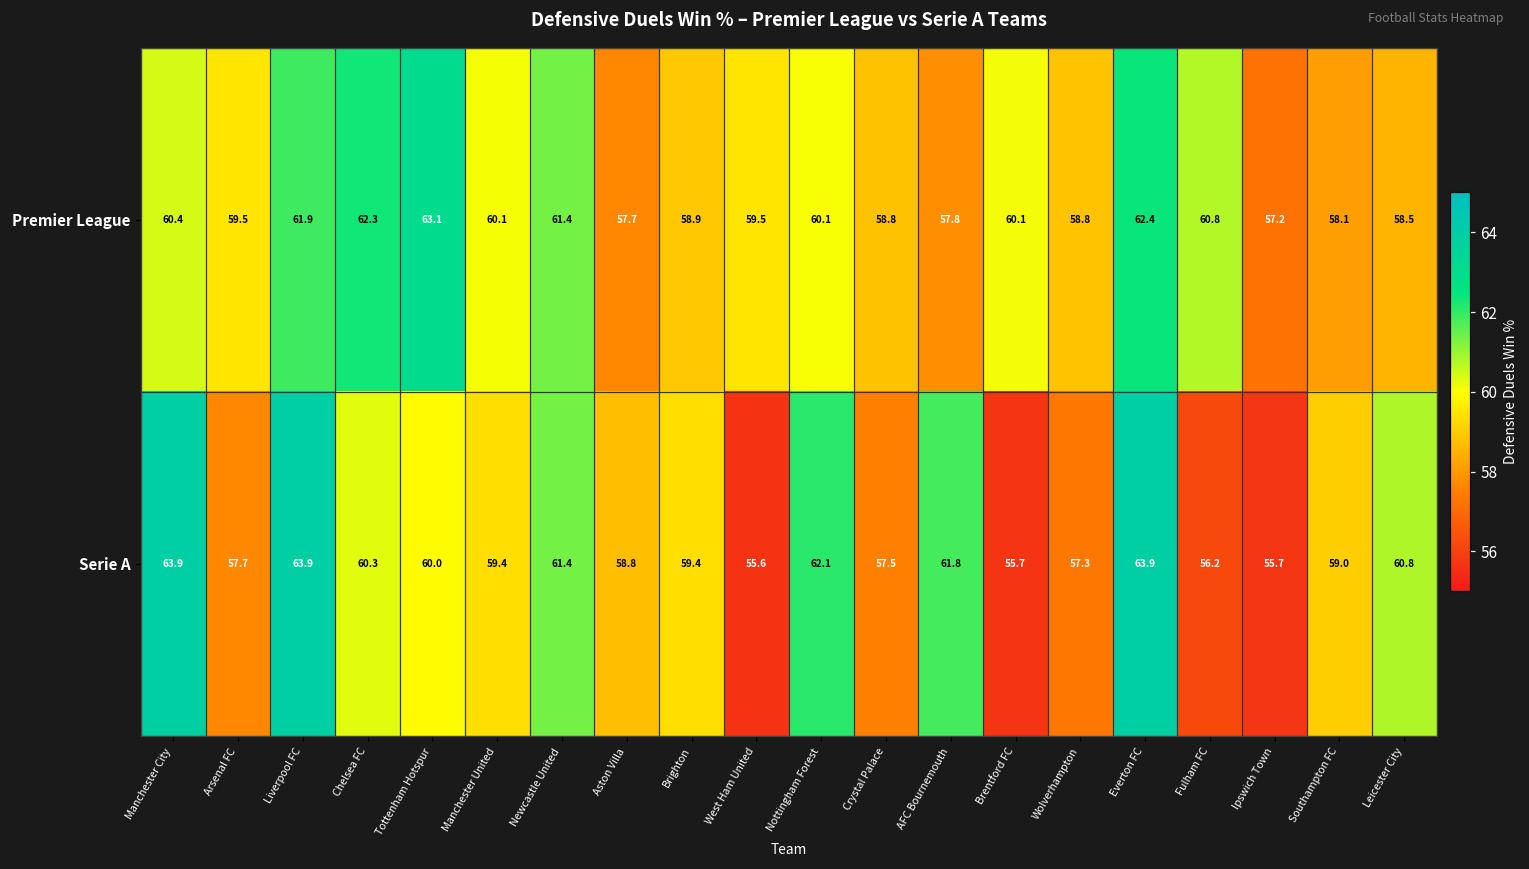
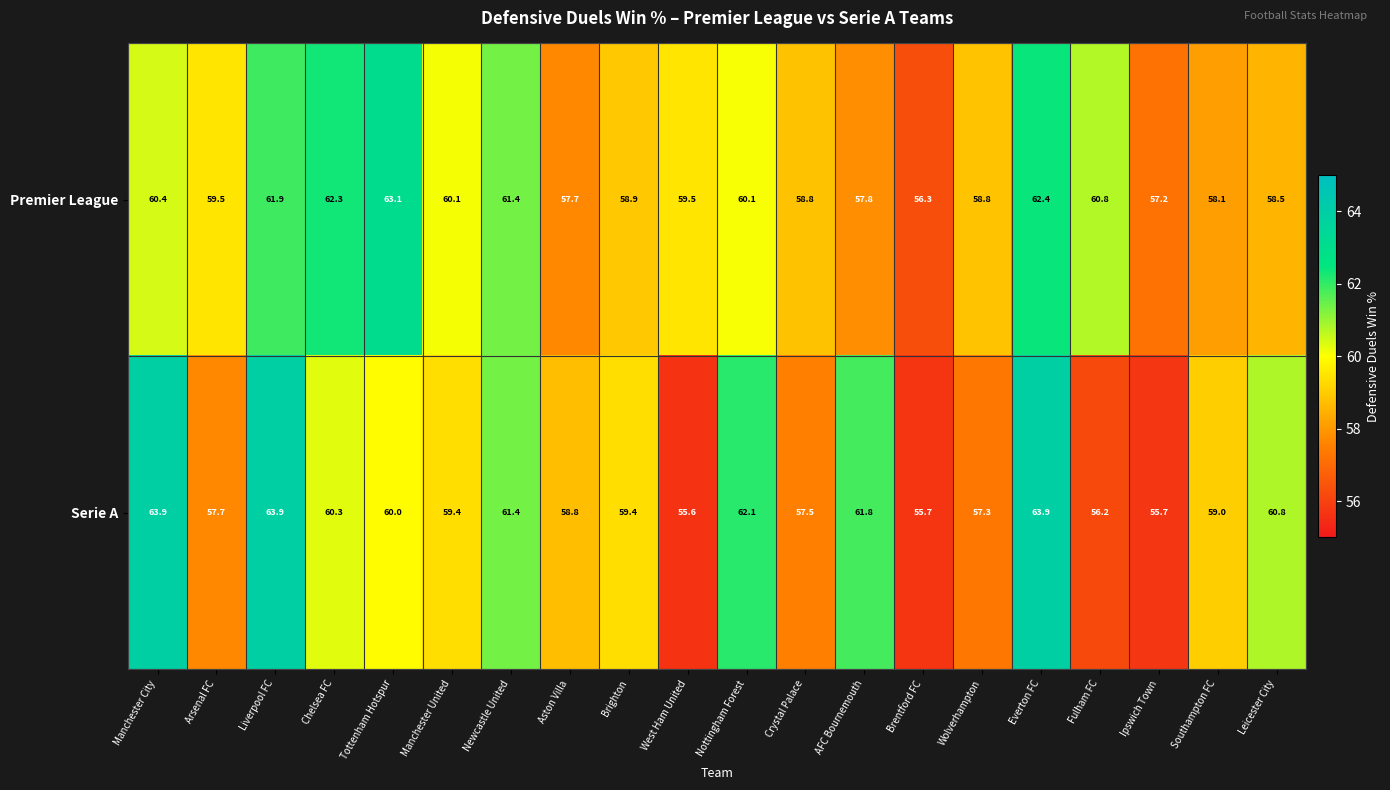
Premier League, Brentford FC: 60.1 -> 56.3
